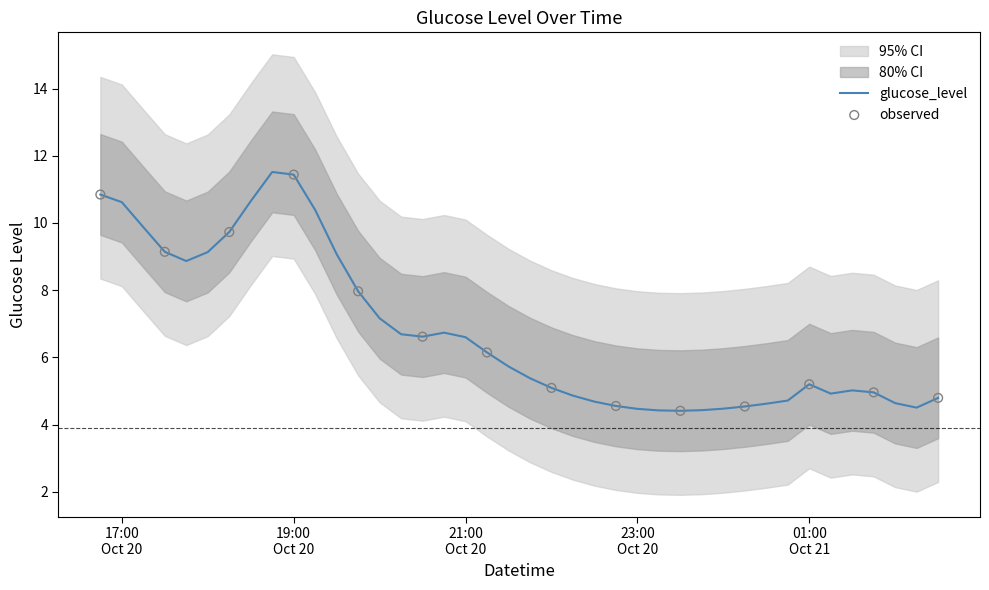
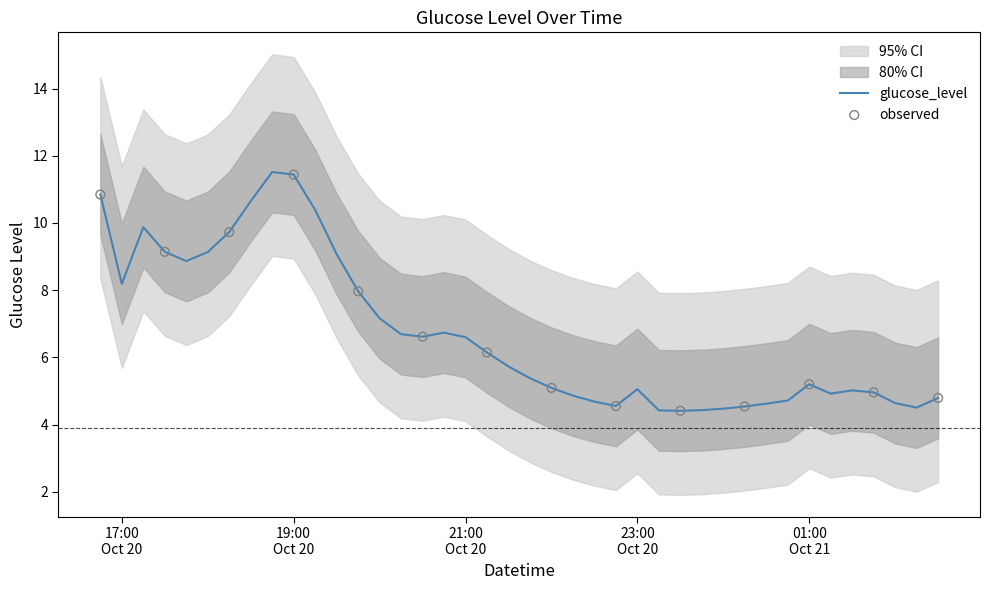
glucose_level, 17:00 Oct 20: 10.6 -> 8.2
glucose_level, 23:00 Oct 20: 4.5 -> 5.1
